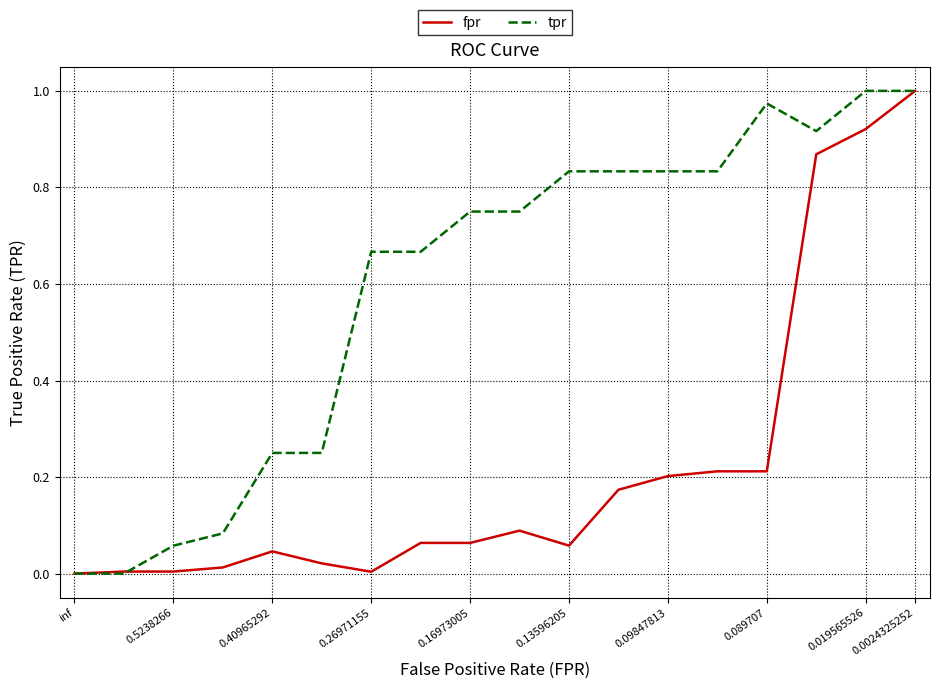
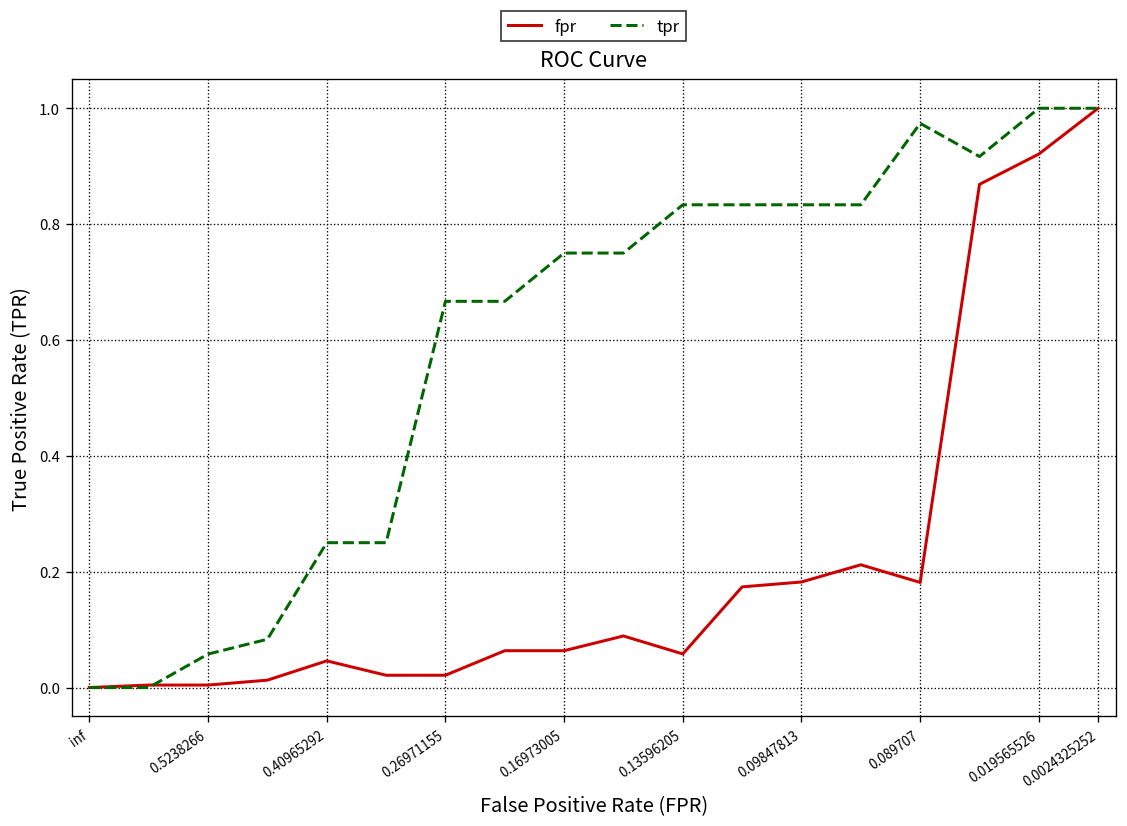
fpr, 0.26971155: 0.00 -> 0.02
fpr, 0.09847813: 0.20 -> 0.18
fpr, 0.089707: 0.21 -> 0.18
